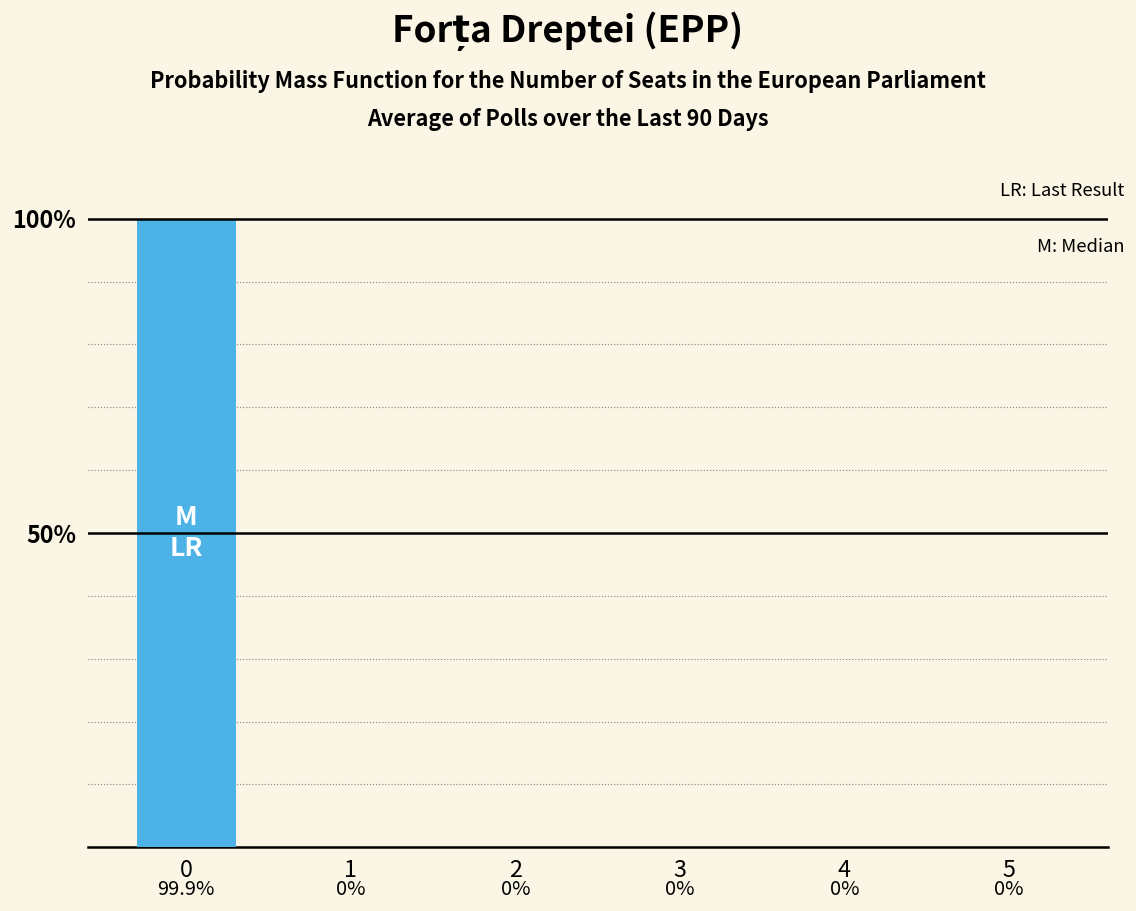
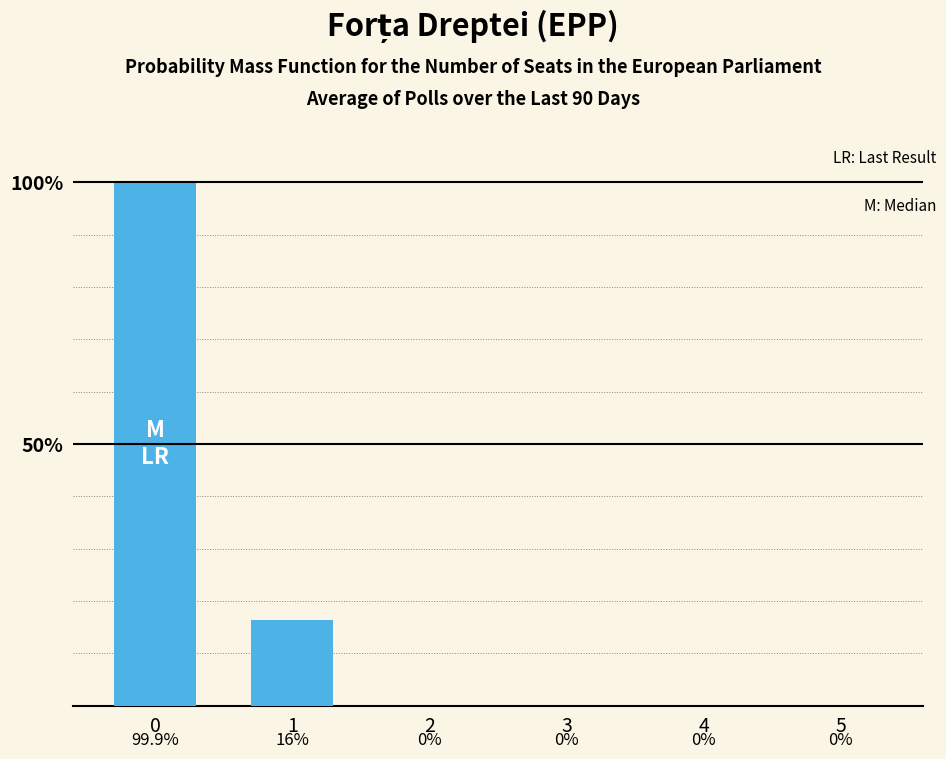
1: 0% -> 16%
